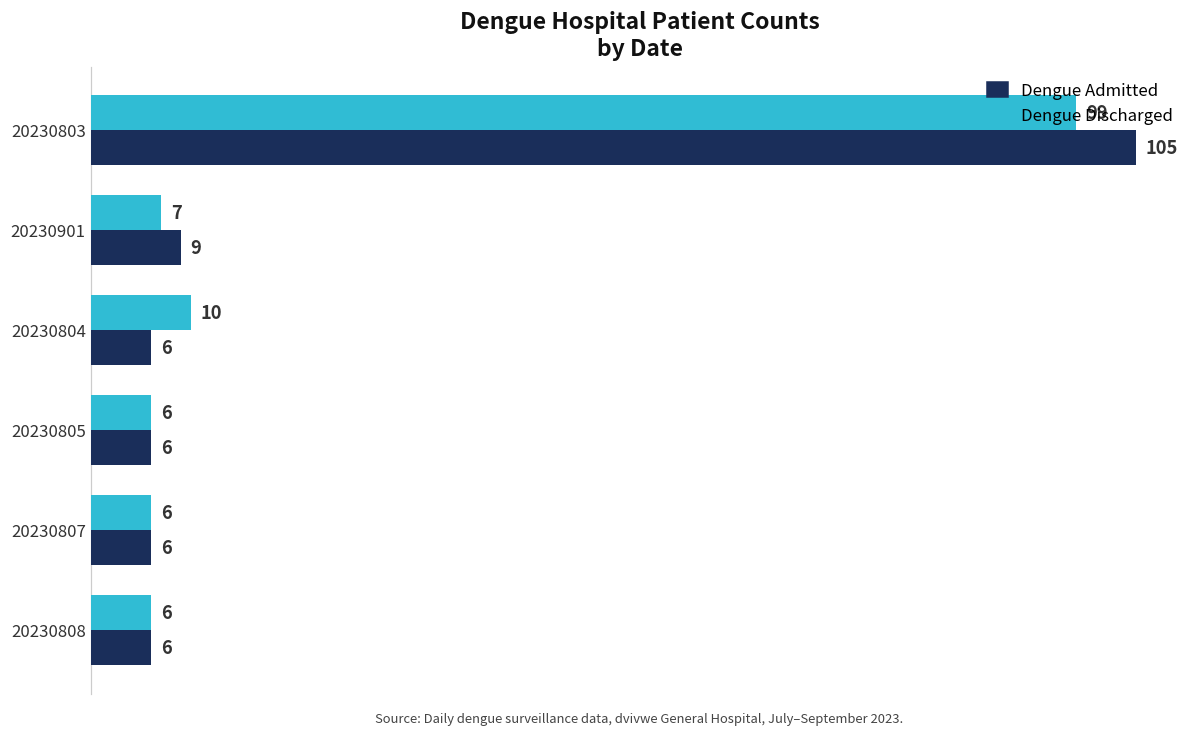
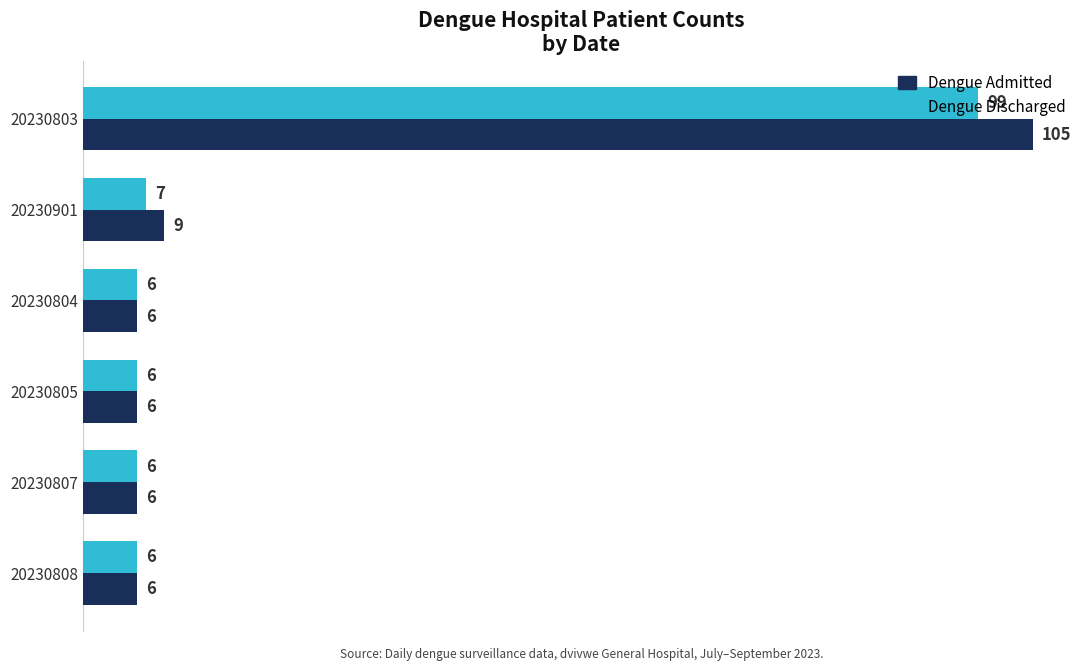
Dengue Discharged, 20230804: 10 -> 6
